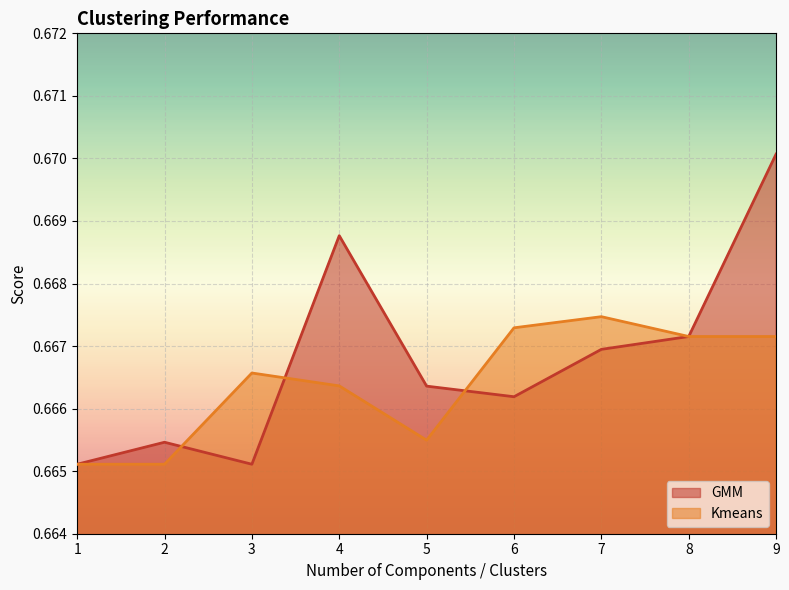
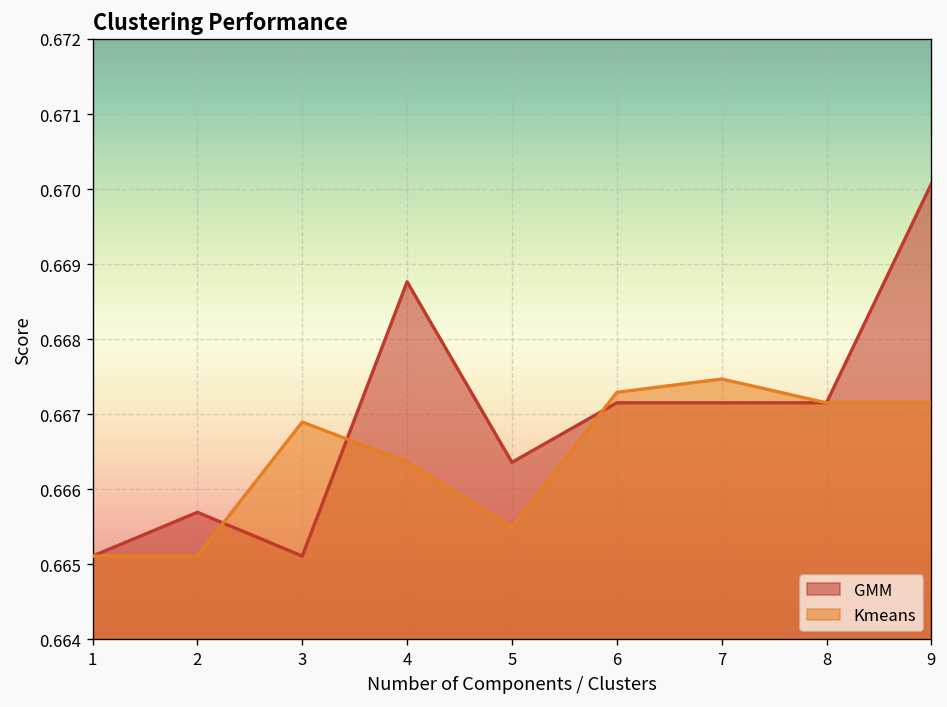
GMM, 2: 0.6655 -> 0.6657
Kmeans, 3: 0.6666 -> 0.6669
GMM, 6: 0.6662 -> 0.6672
GMM, 7: 0.6669 -> 0.6672
